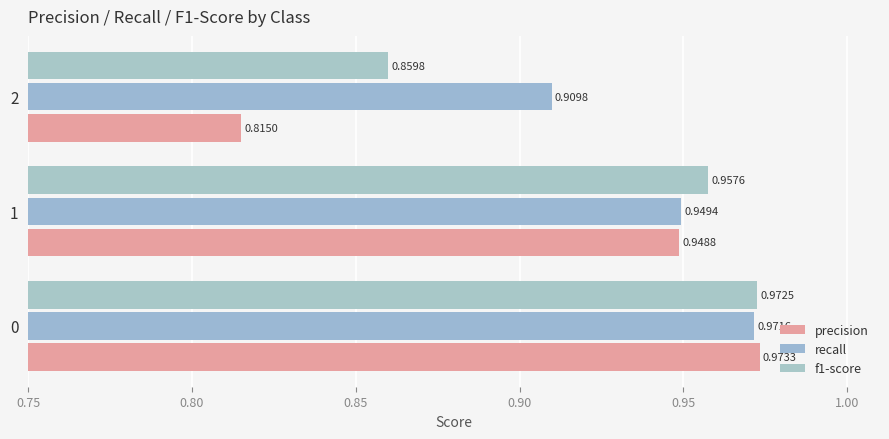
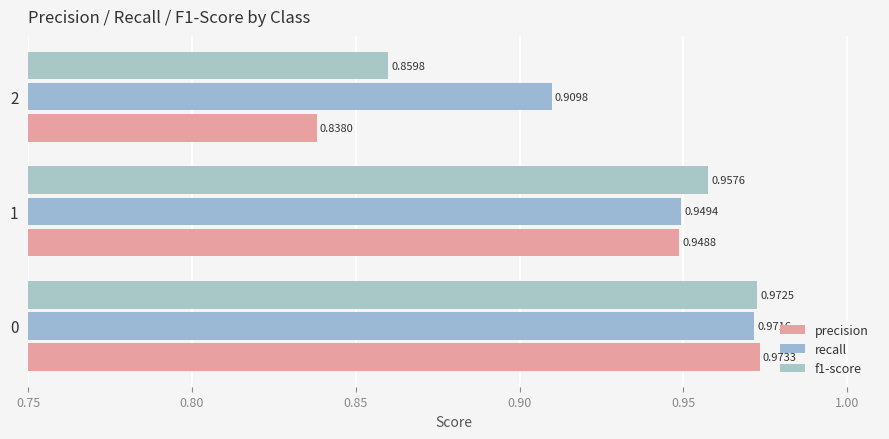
precision, 2: 0.8150 -> 0.8380
